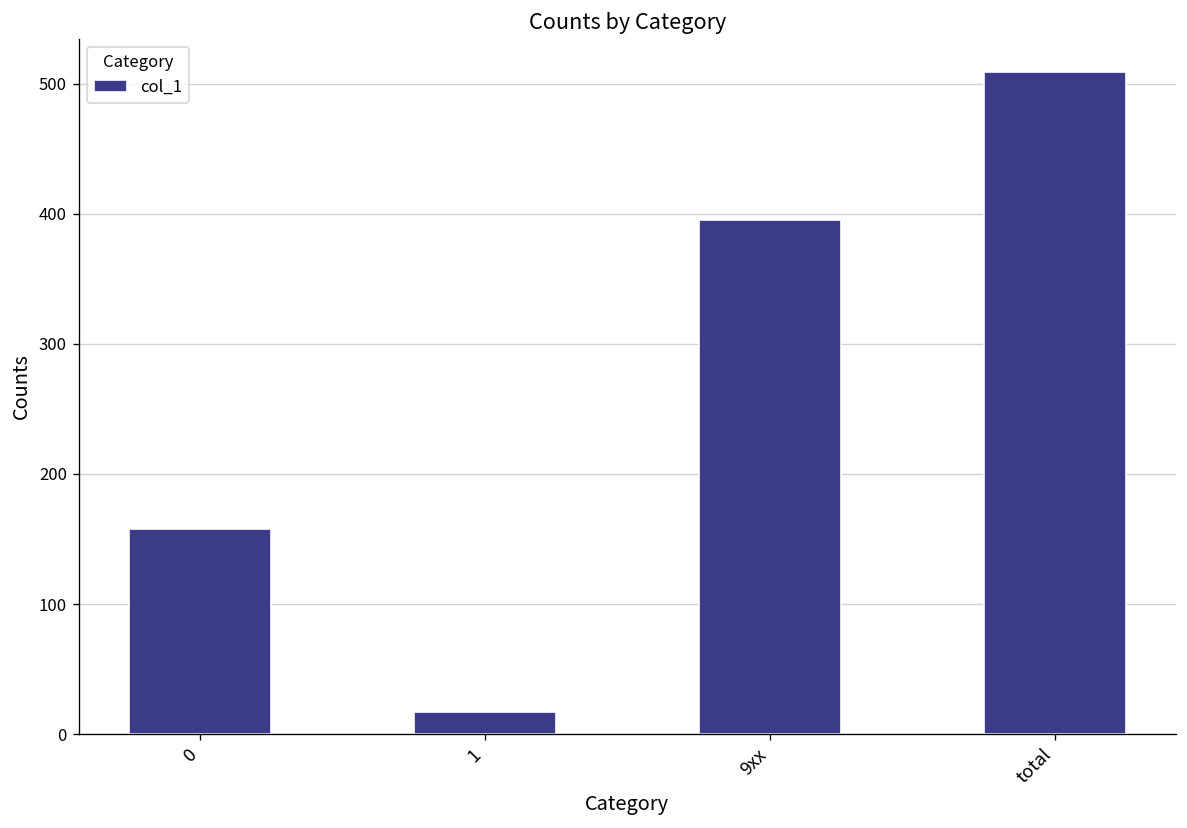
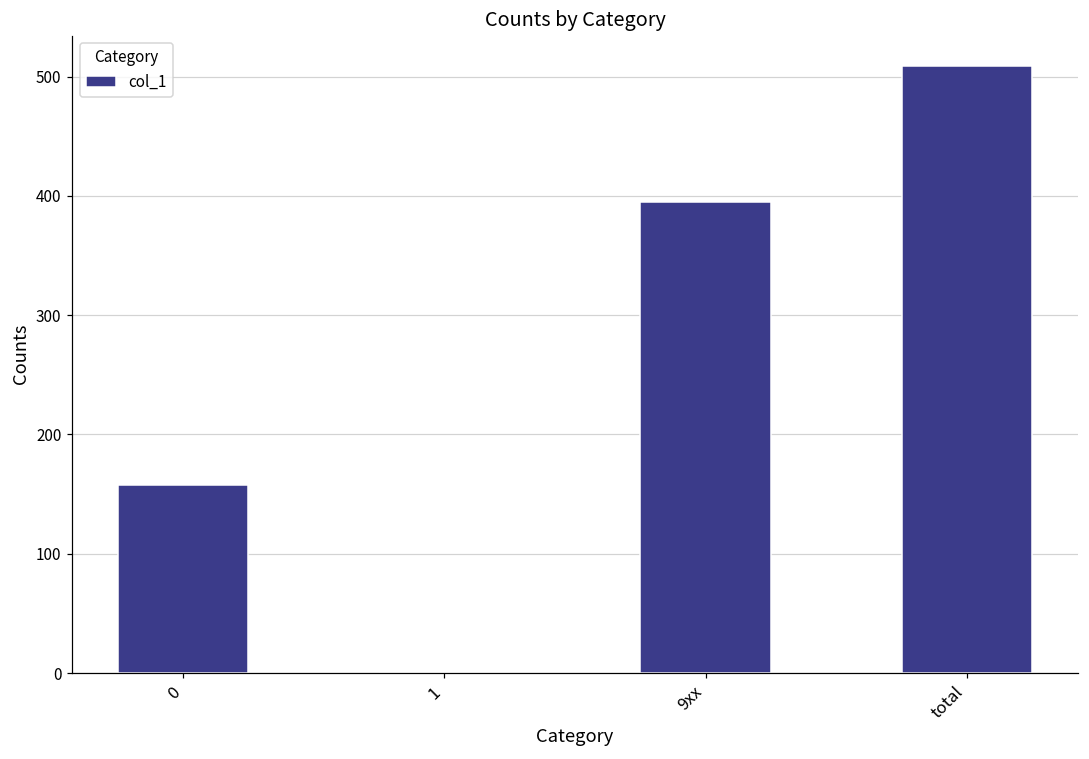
1: 17 -> 0
